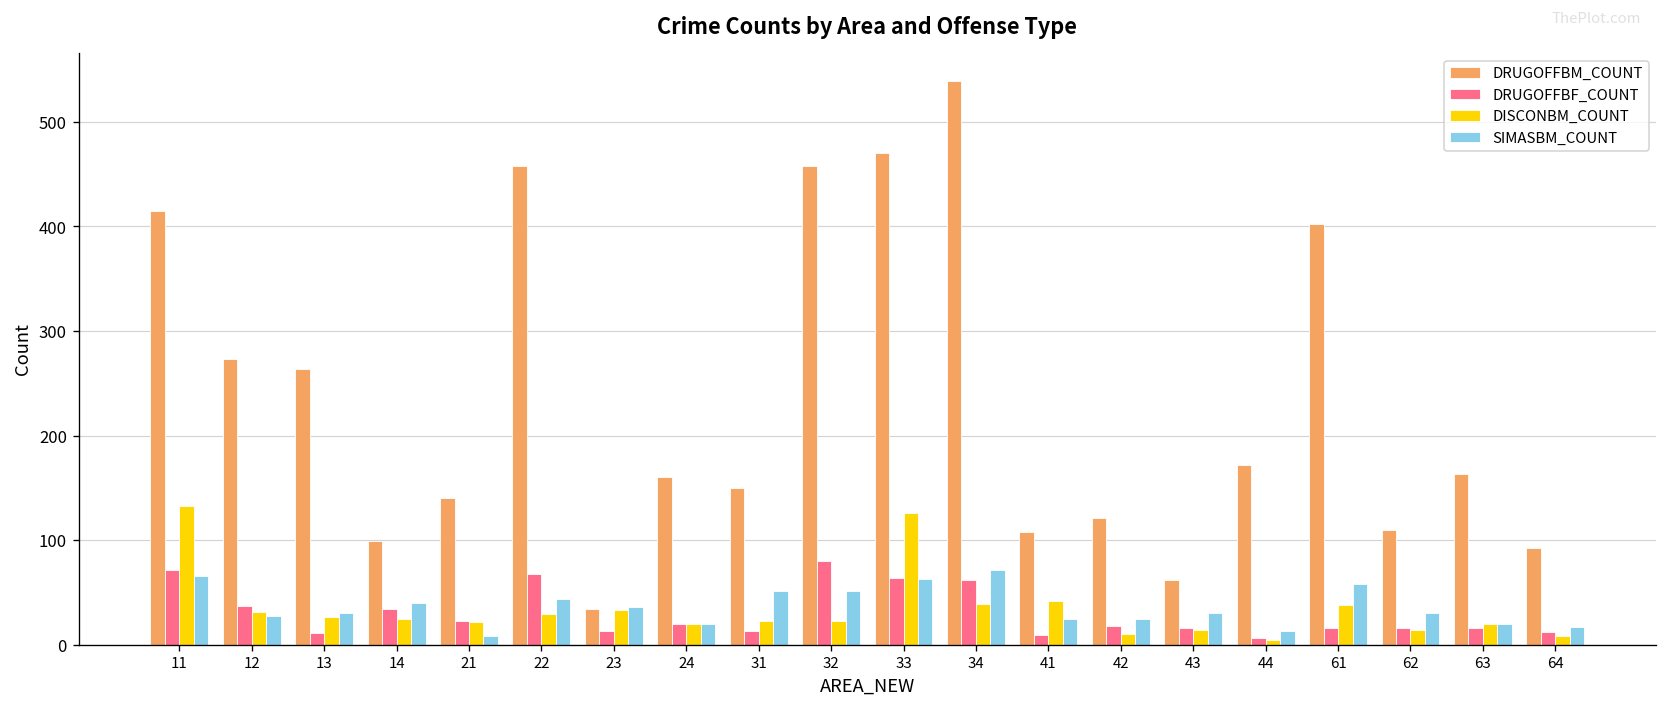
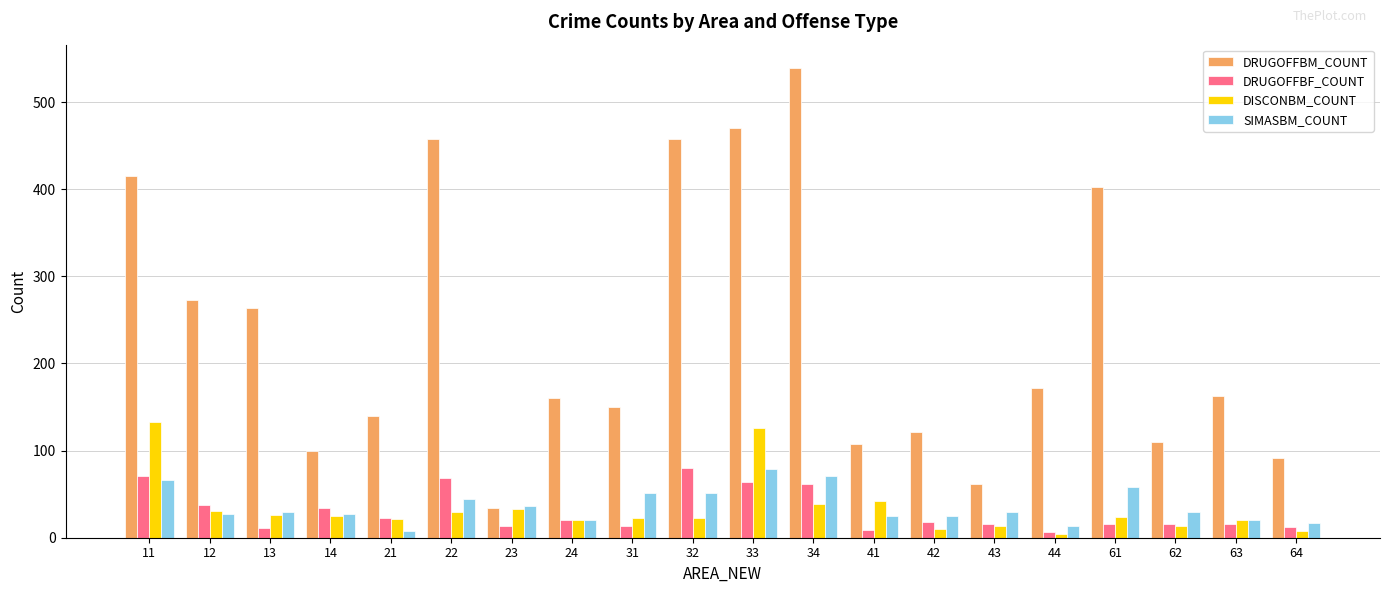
SIMASBM_COUNT, 14: 40 -> 30
SIMASBM_COUNT, 33: 60 -> 80
DISCONBM_COUNT, 61: 40 -> 20
